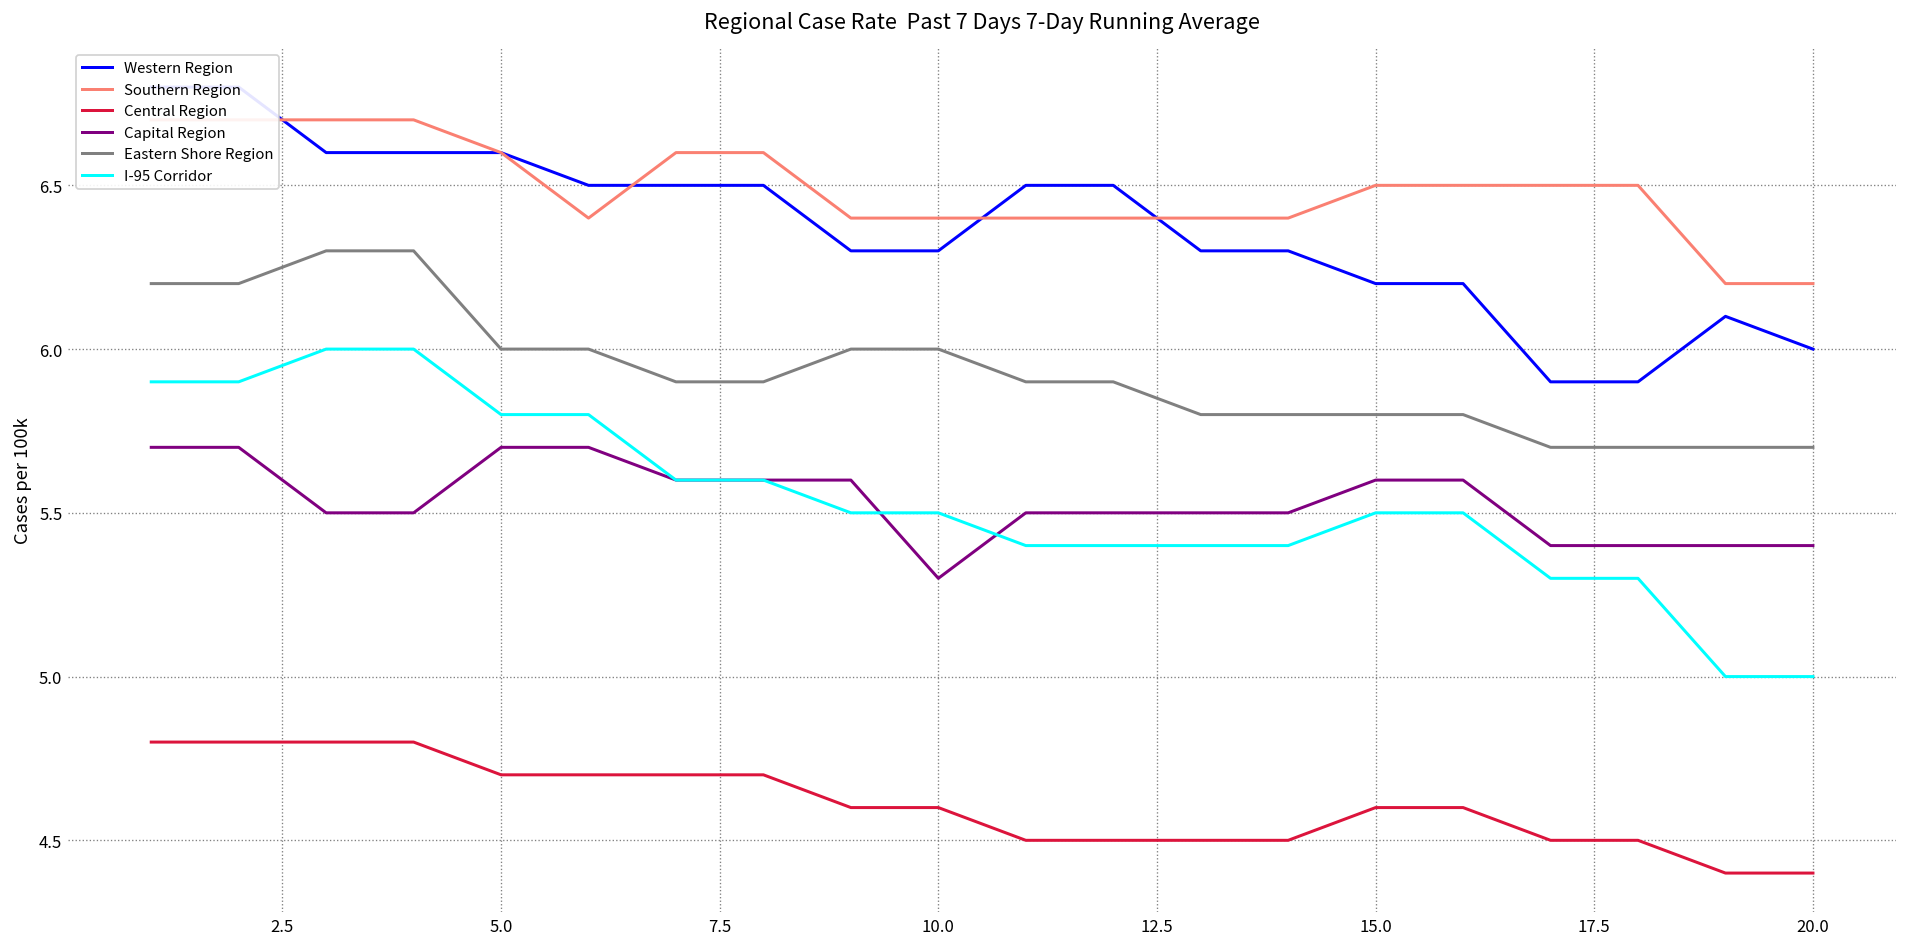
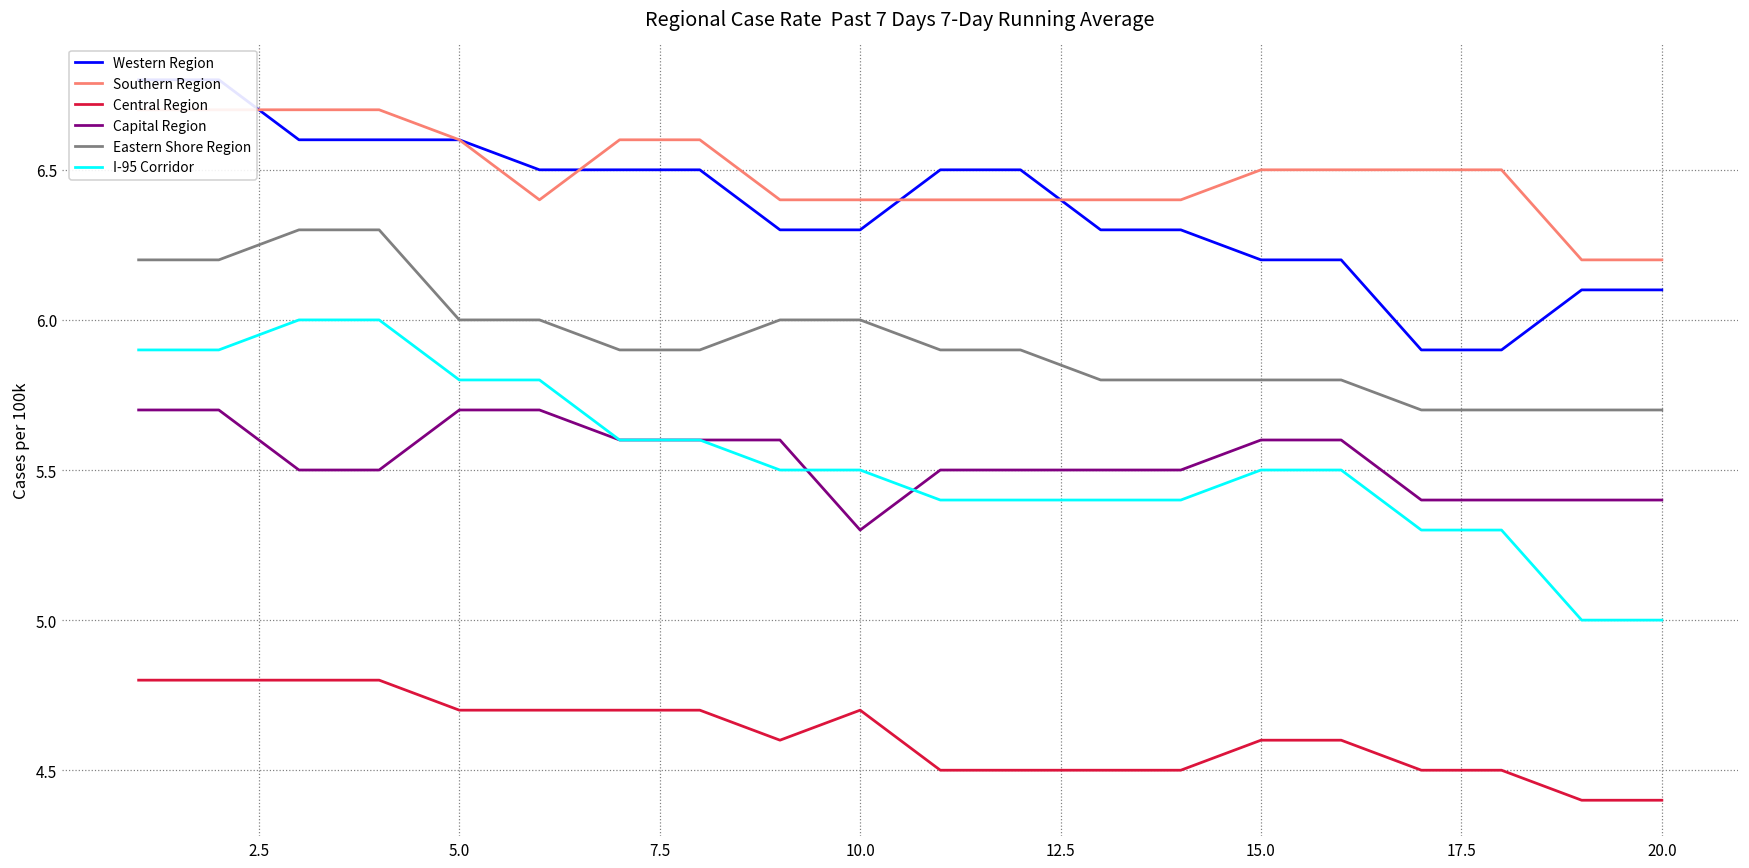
Central Region, 10.0: 4.6 -> 4.7
Western Region, 20.0: 6.0 -> 6.1
